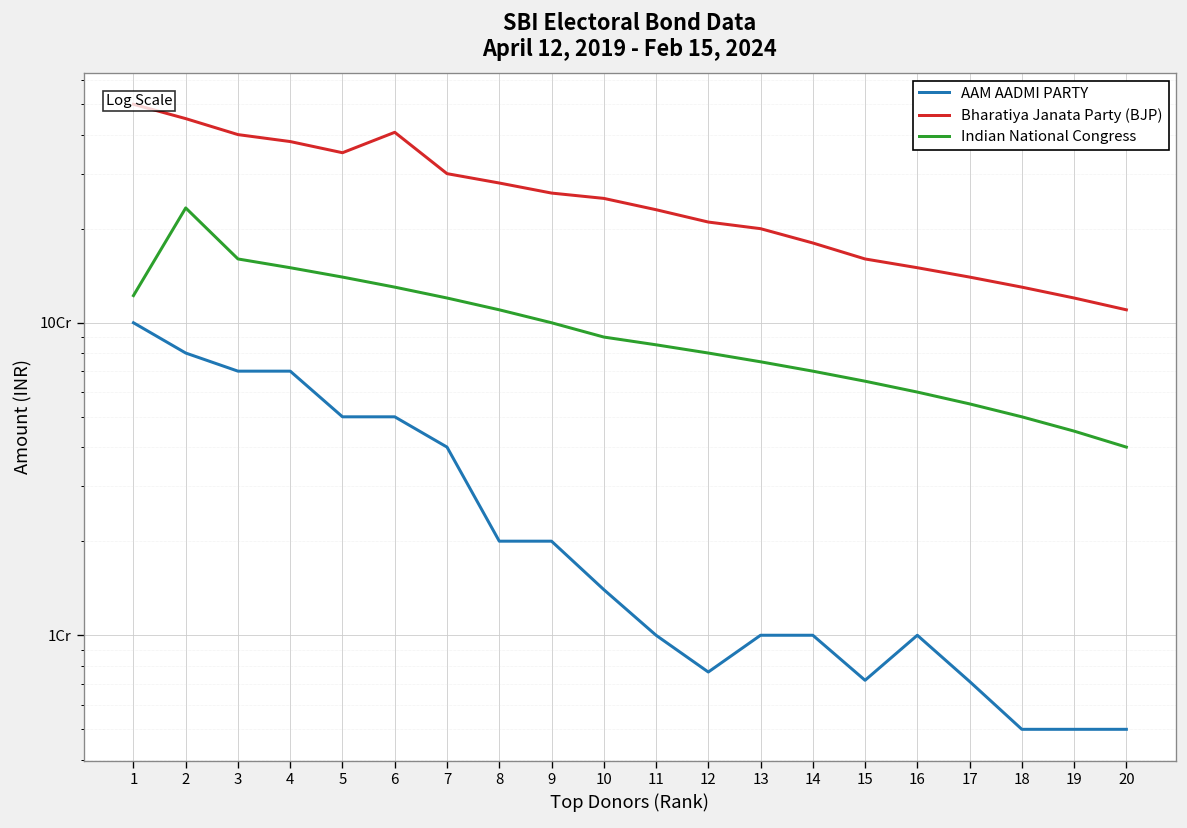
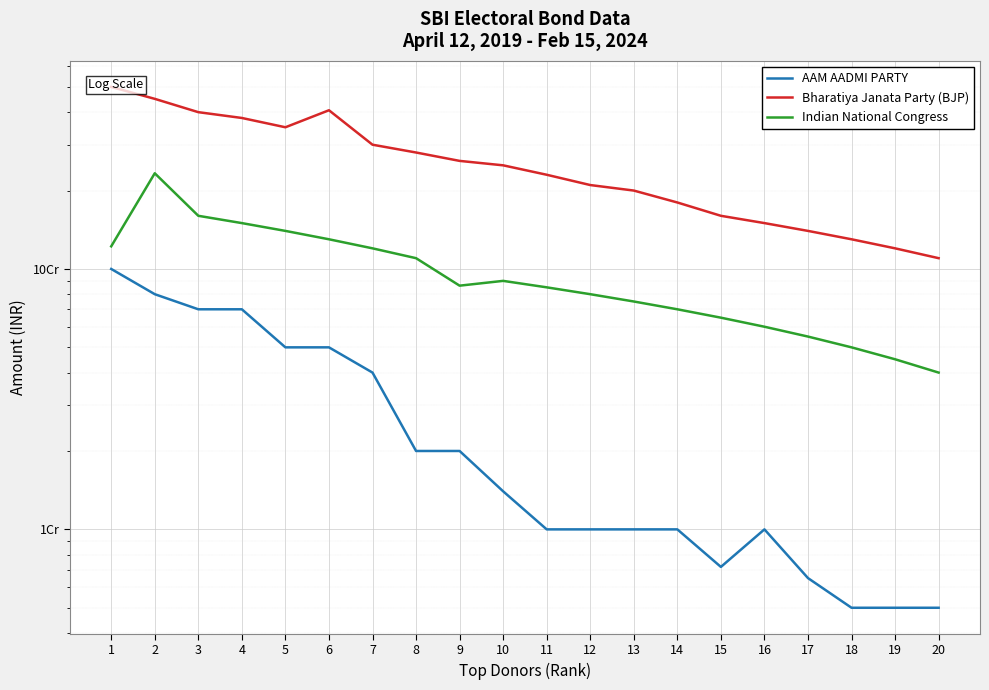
Indian National Congress, 9: 10.0Cr -> 8.6Cr
AAM AADMI PARTY, 12: 0.76Cr -> 1.00Cr
AAM AADMI PARTY, 17: 0.71Cr -> 0.65Cr
